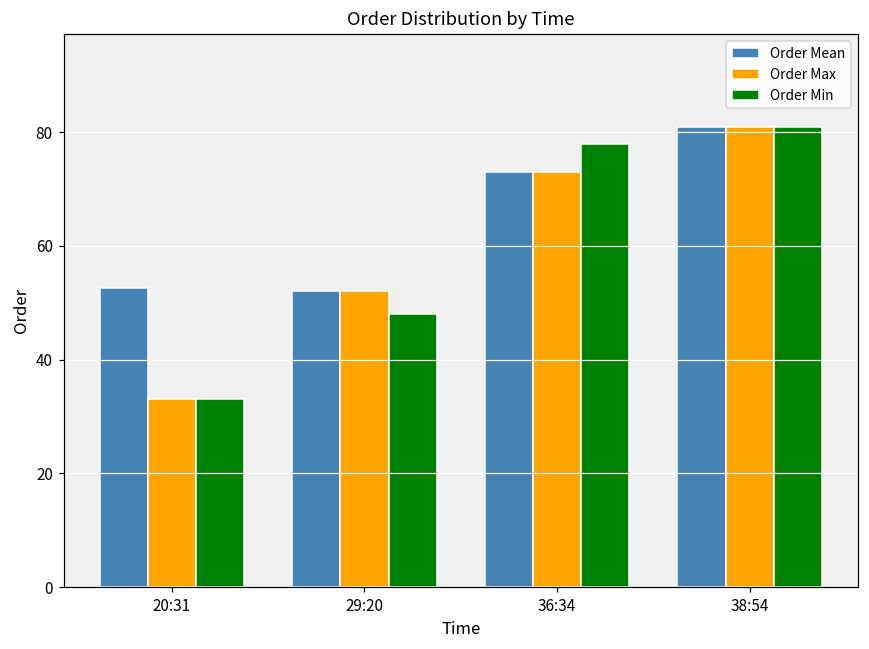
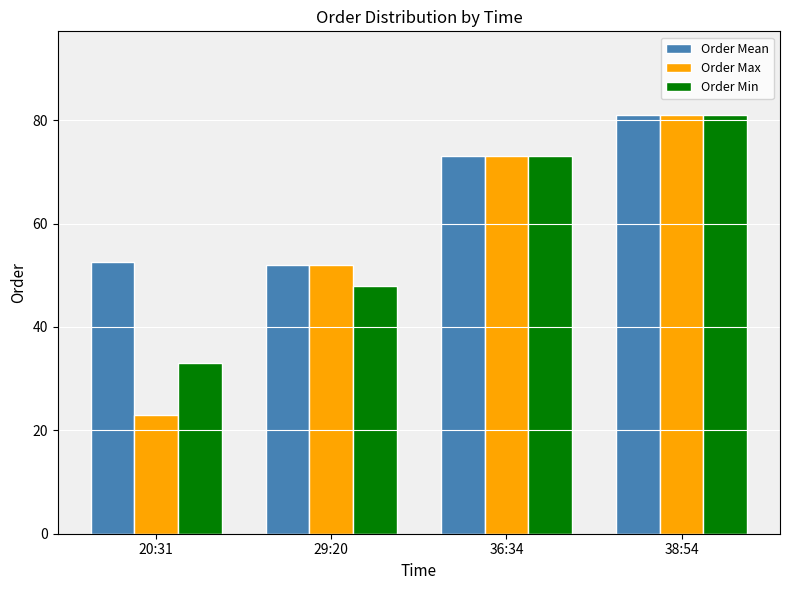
Order Max, 20:31: 33 -> 23
Order Min, 36:34: 78 -> 73
